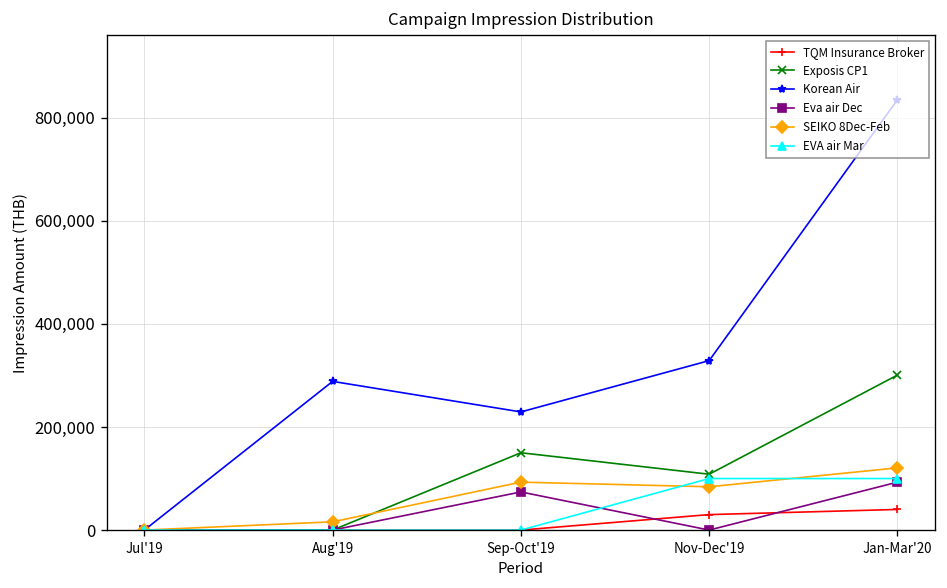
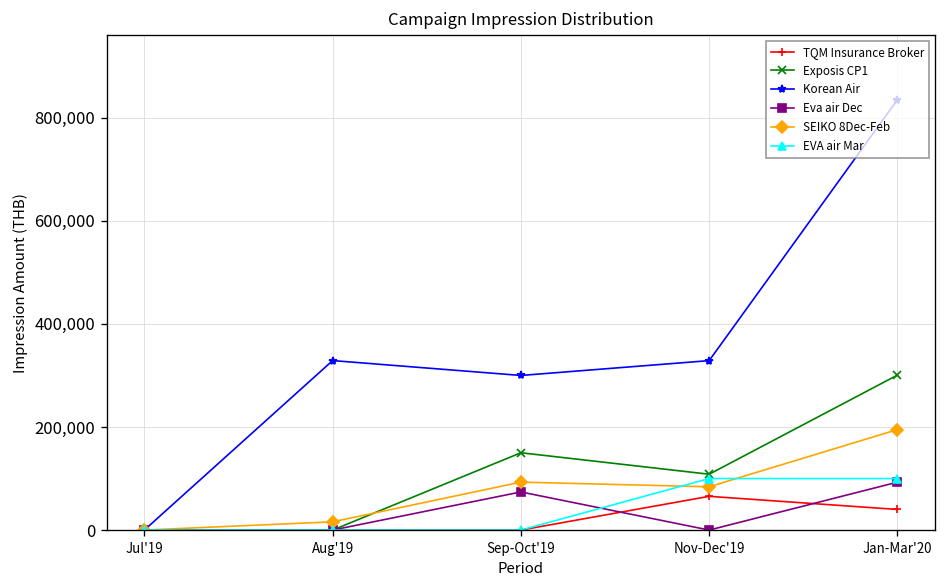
Korean Air, Aug'19: 290,000 -> 330,000
Korean Air, Sep-Oct'19: 230,000 -> 300,000
TQM Insurance Broker, Nov-Dec'19: 30,000 -> 70,000
SEIKO 8Dec-Feb, Jan-Mar'20: 120,000 -> 200,000
